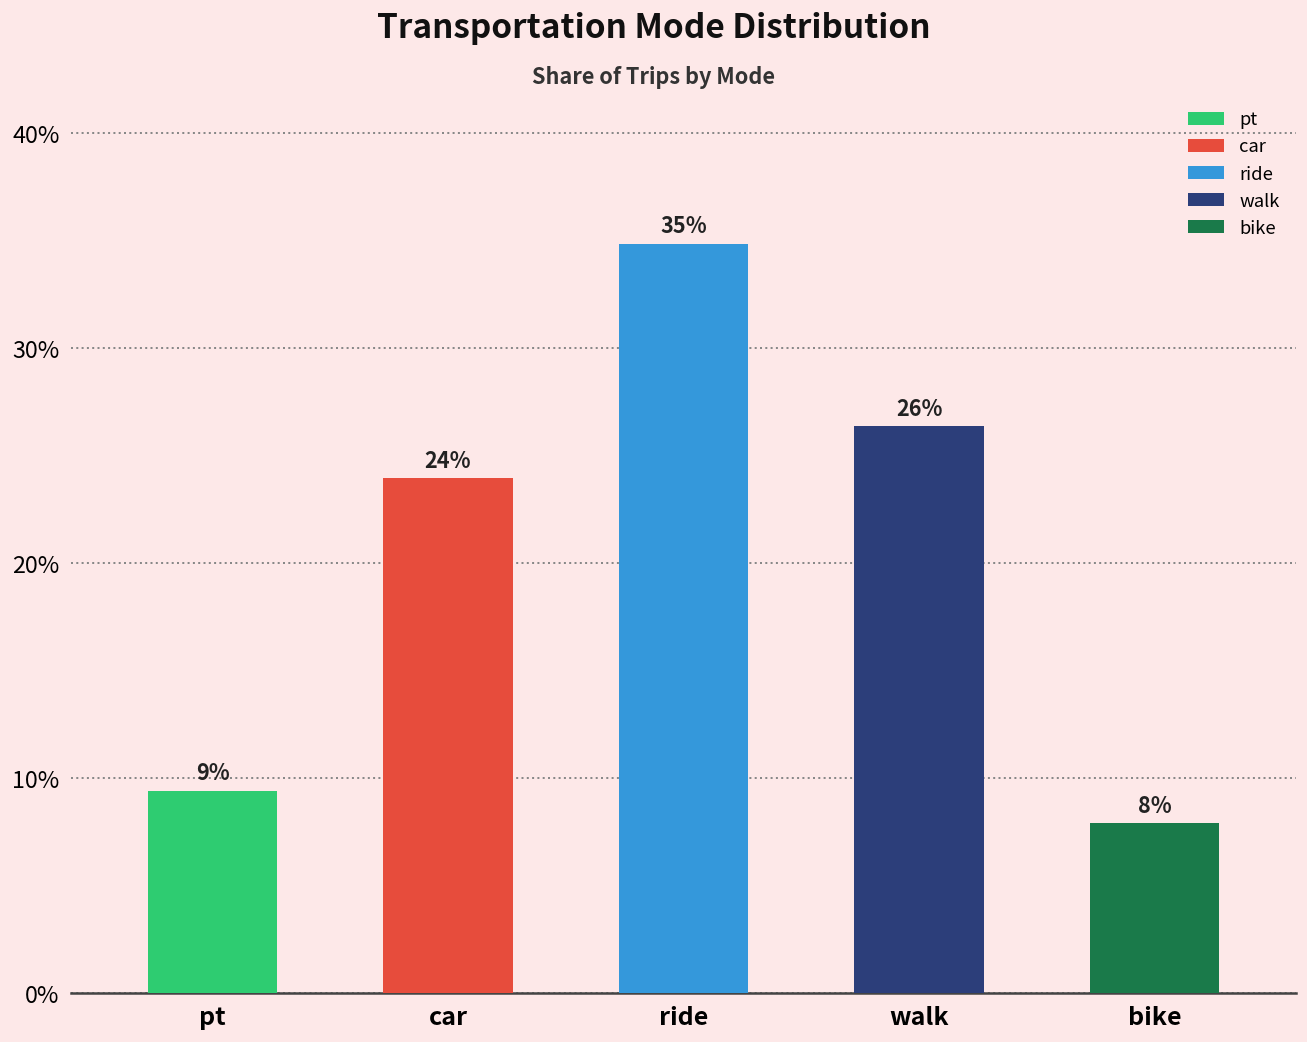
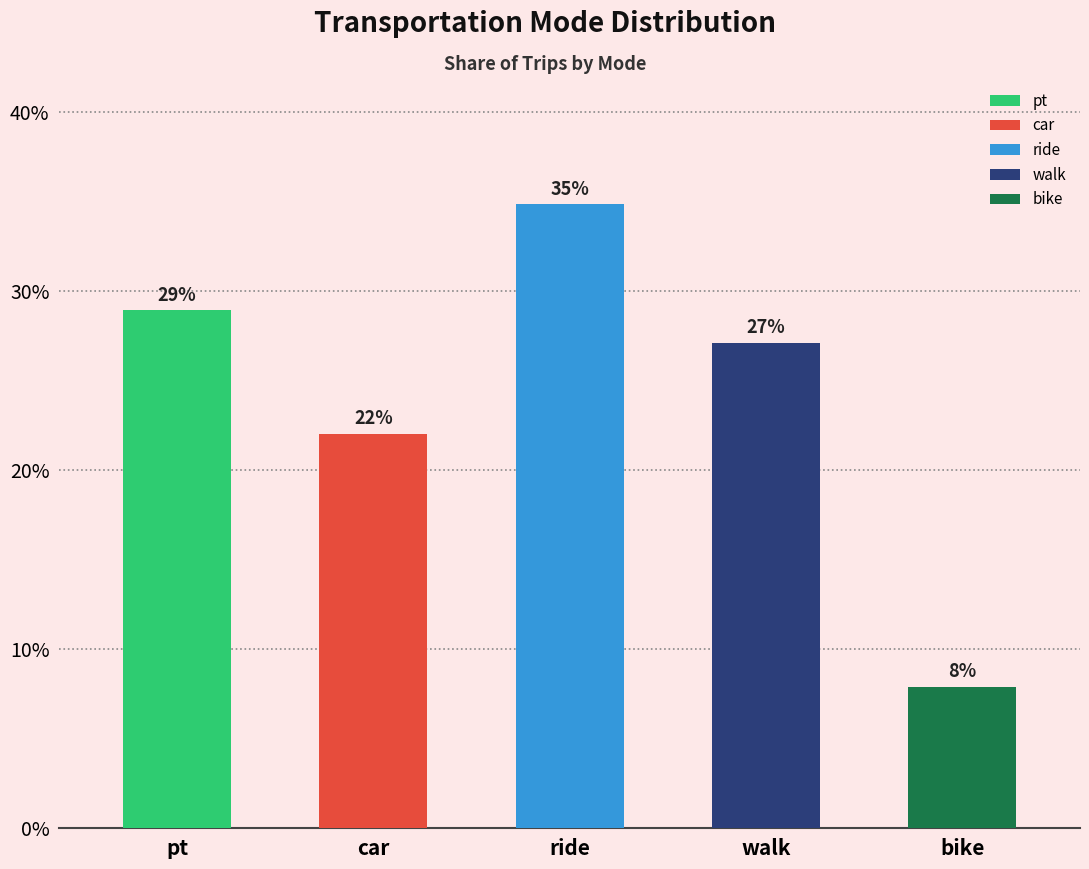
pt: 9% -> 29%
car: 24% -> 22%
walk: 26% -> 27%
